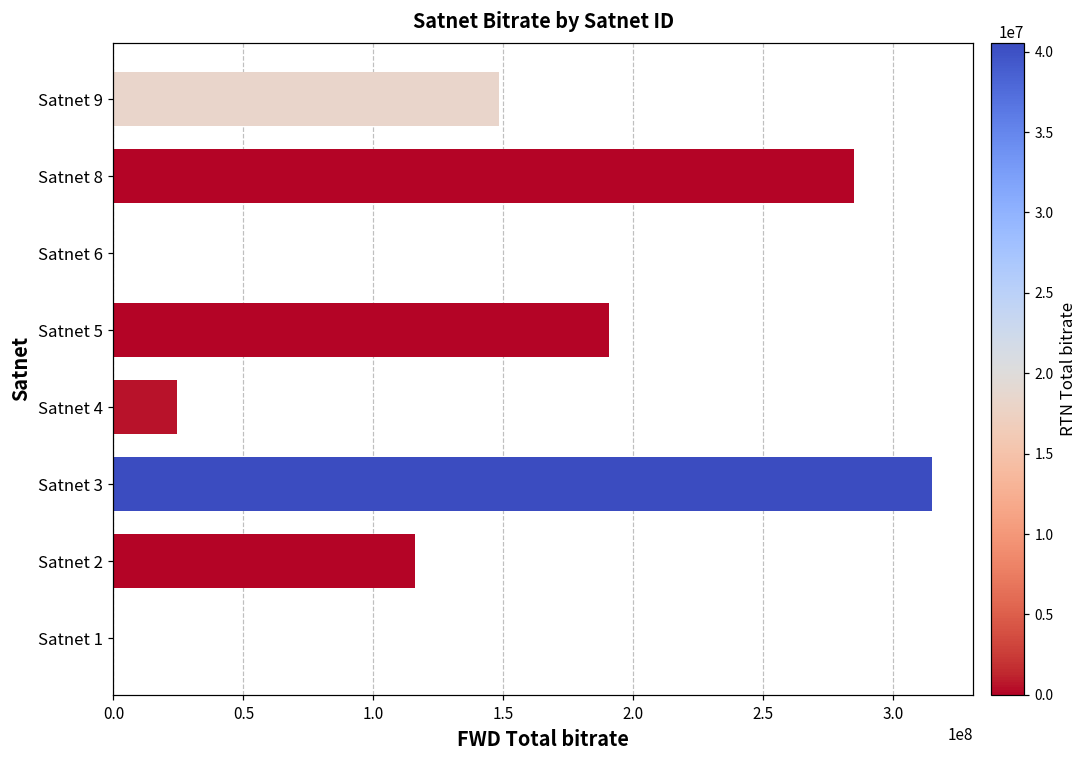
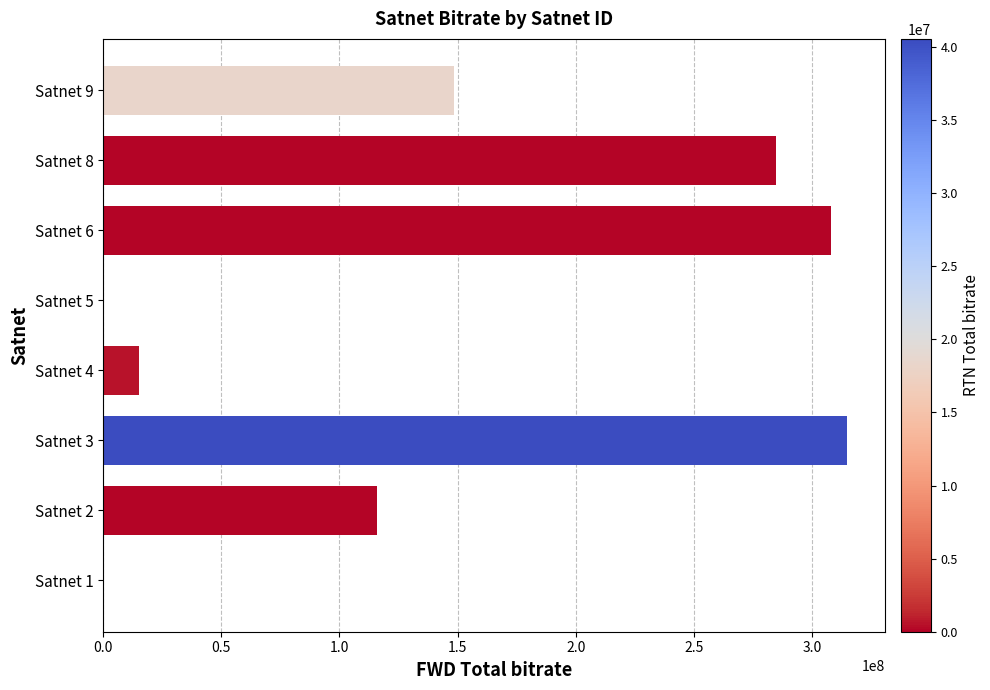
Satnet 6: 0 -> 308000000
Satnet 5: 191000000 -> 0
Satnet 4: 25000000 -> 15000000
